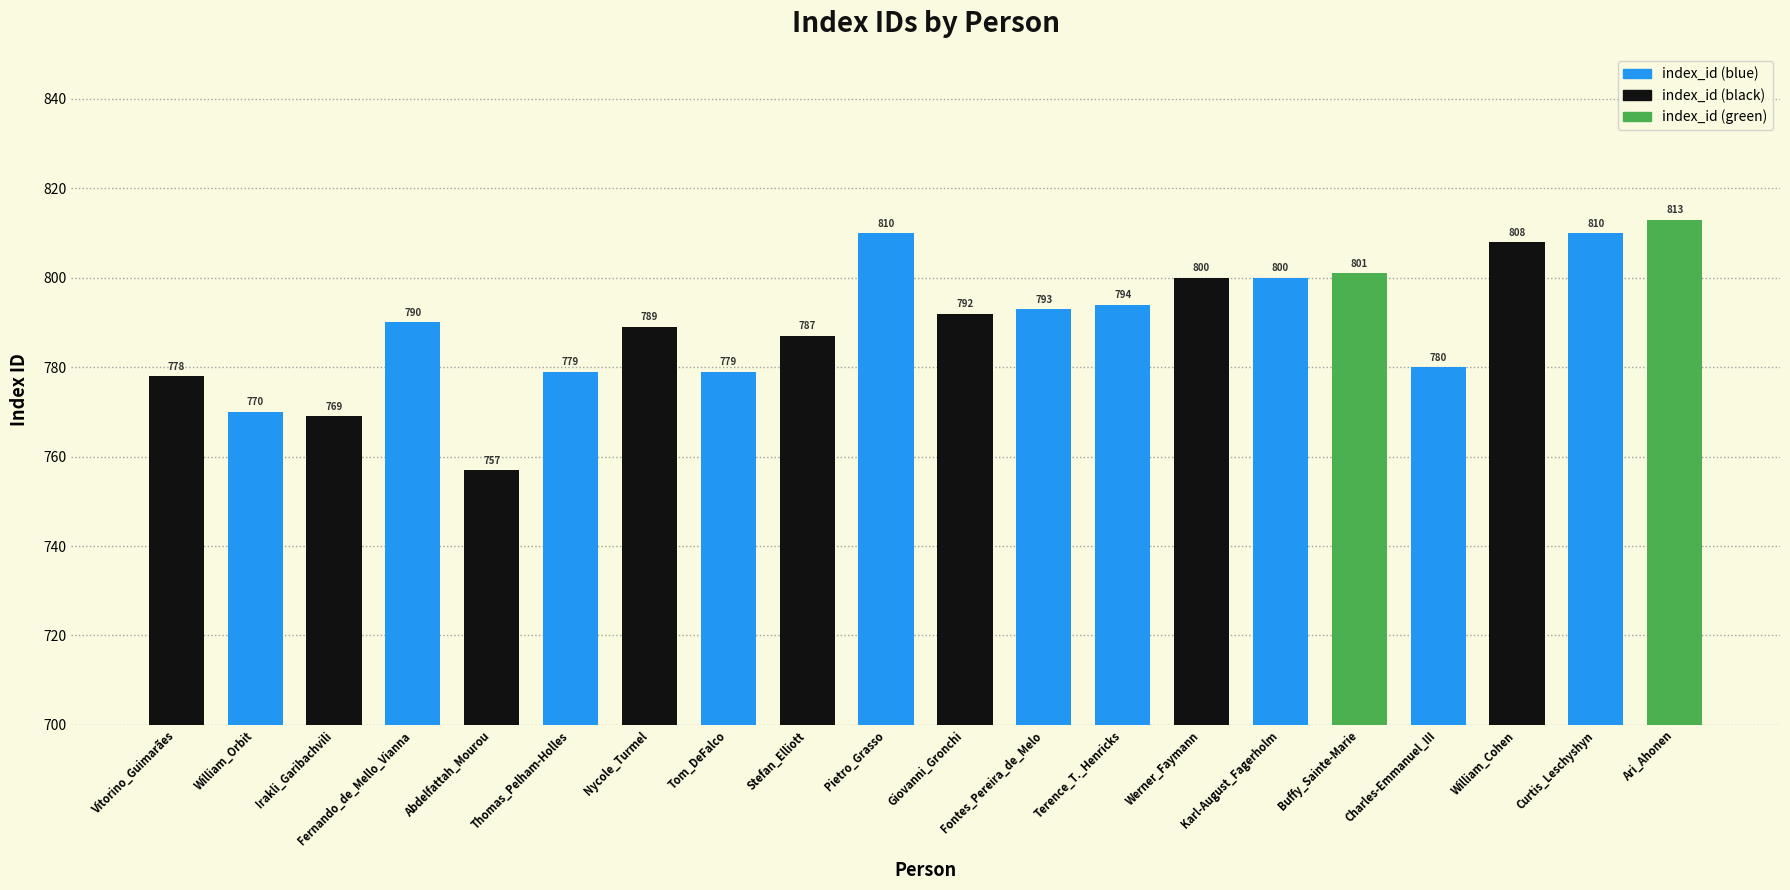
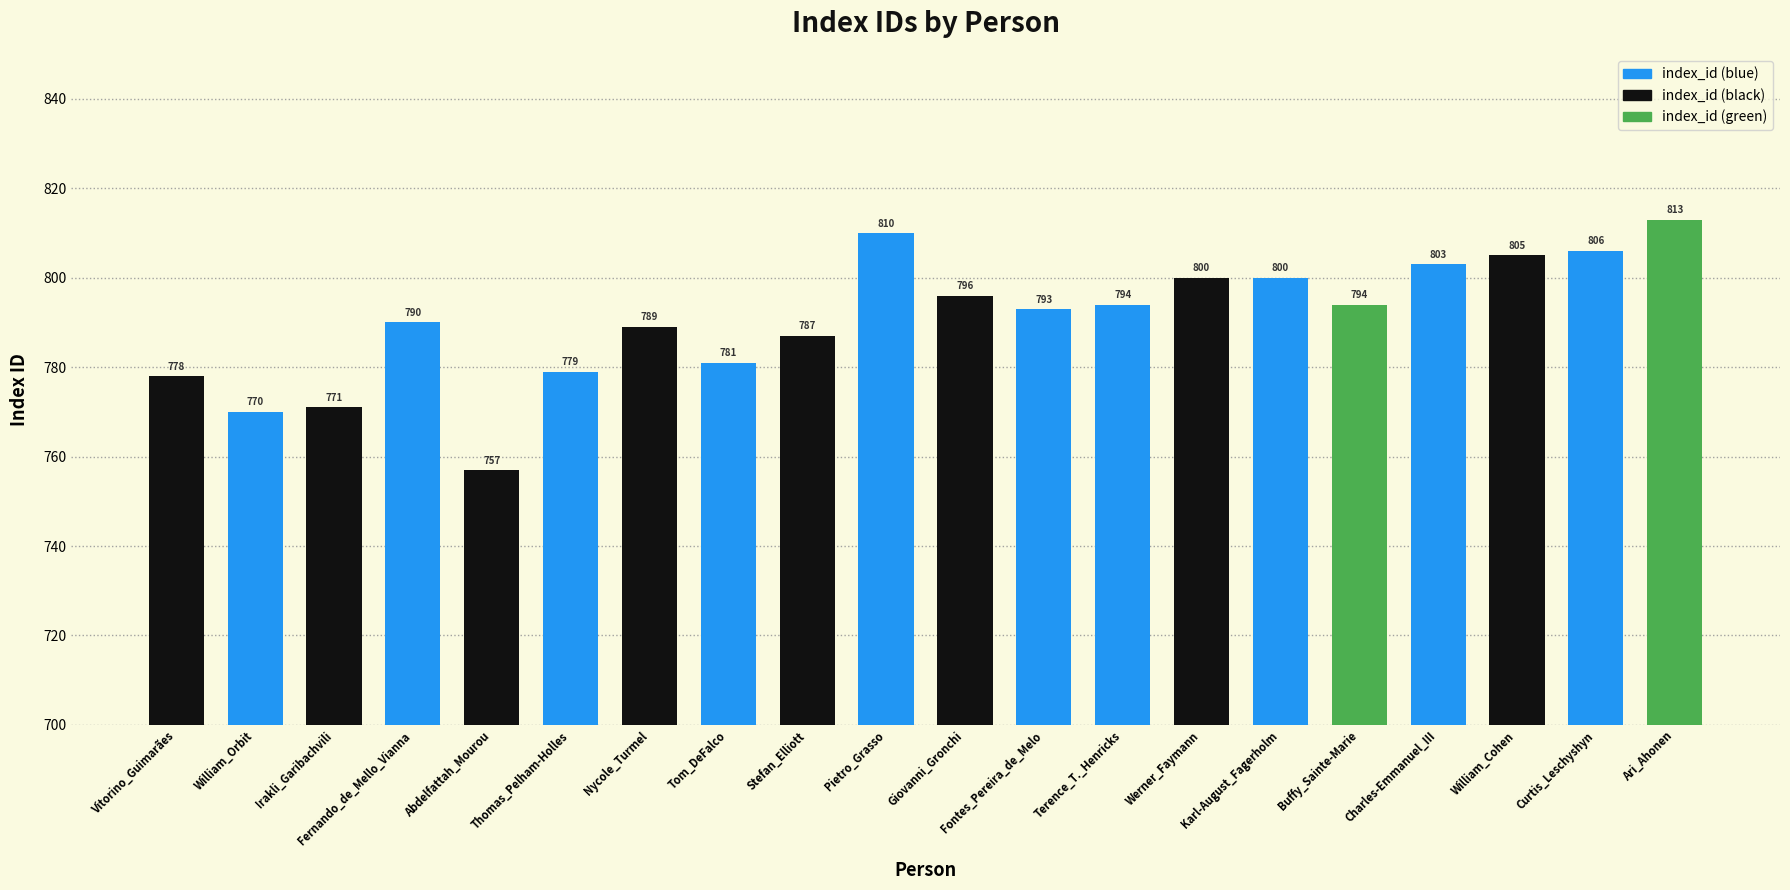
Irakli_Garibachvili: 769 -> 771
Tom_DeFalco: 779 -> 781
Giovanni_Gronchi: 792 -> 796
Buffy_Sainte-Marie: 801 -> 794
Charles-Emmanuel_III: 780 -> 803
William_Cohen: 808 -> 805
Curtis_Leschyshyn: 810 -> 806
